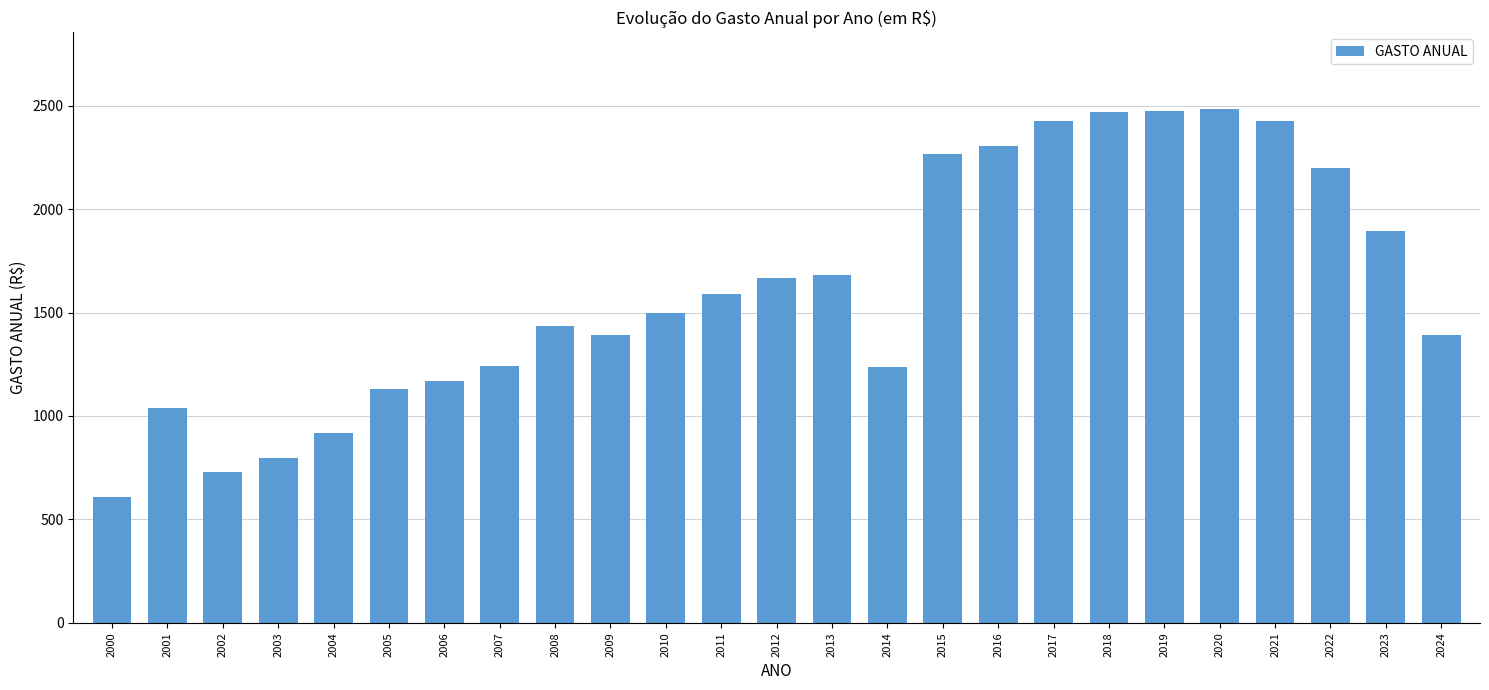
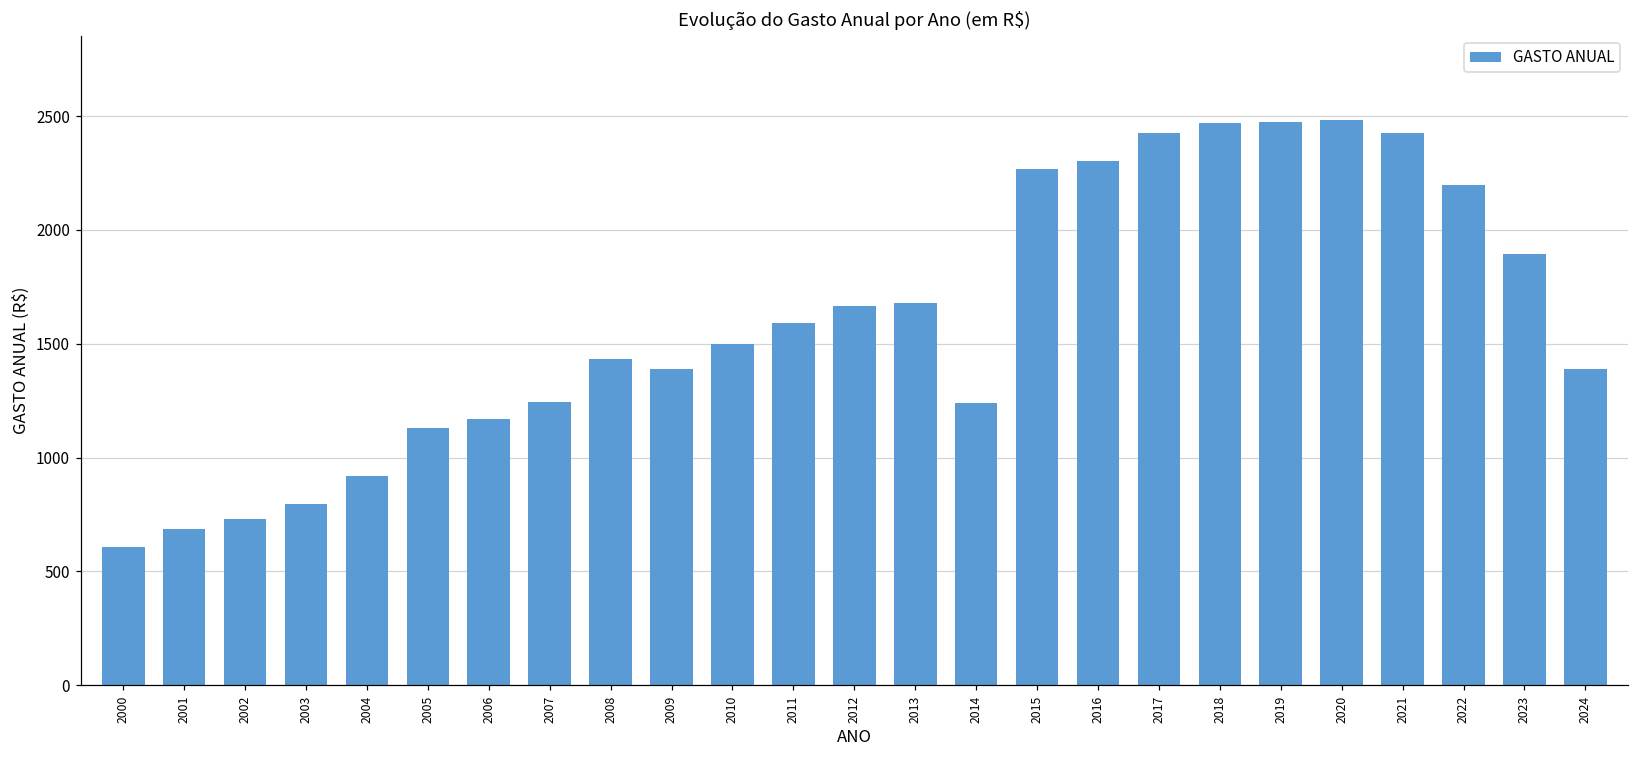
2001: 1040 -> 690
